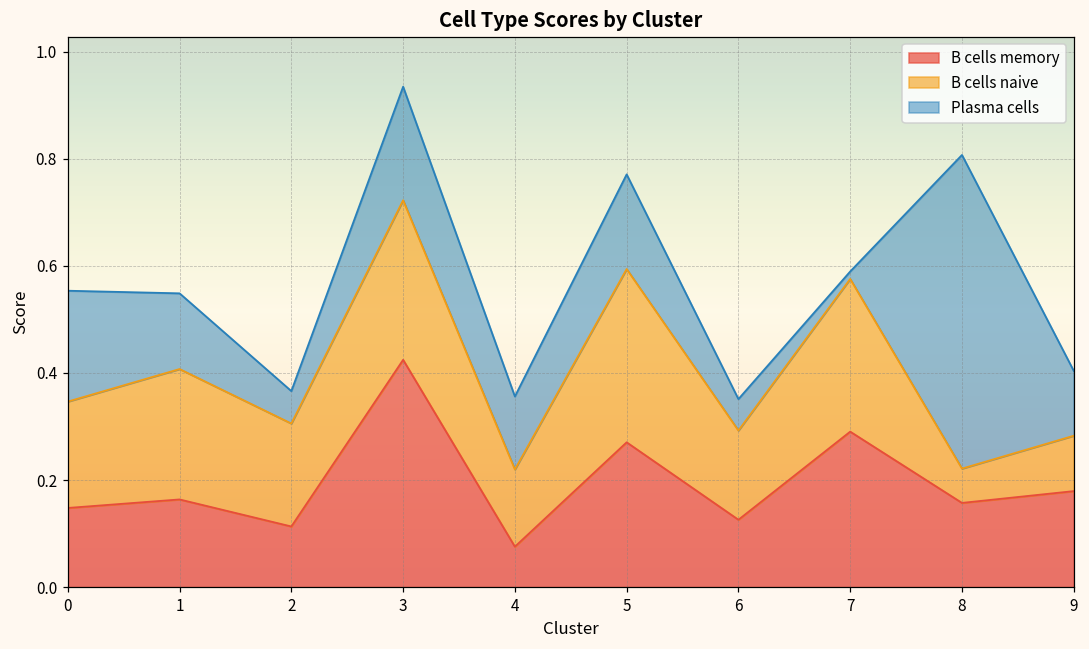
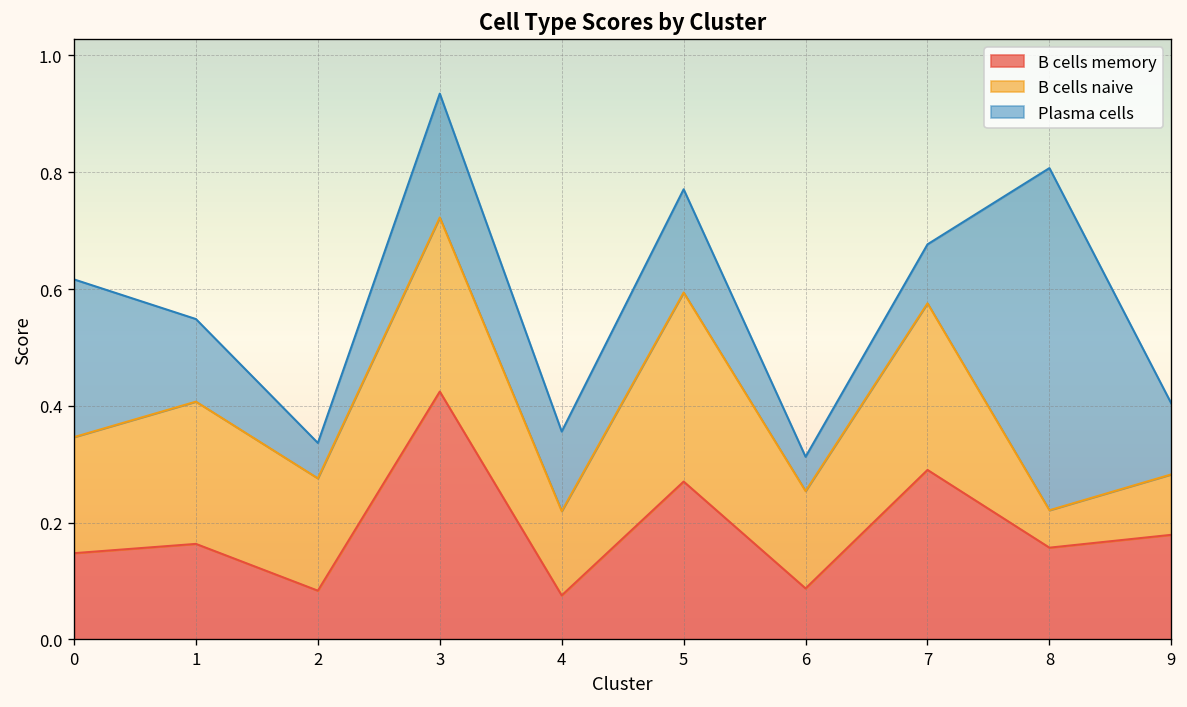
Plasma cells, 0: 0.21 -> 0.27
B cells memory, 2: 0.11 -> 0.08
B cells memory, 6: 0.13 -> 0.09
Plasma cells, 7: 0.01 -> 0.10
